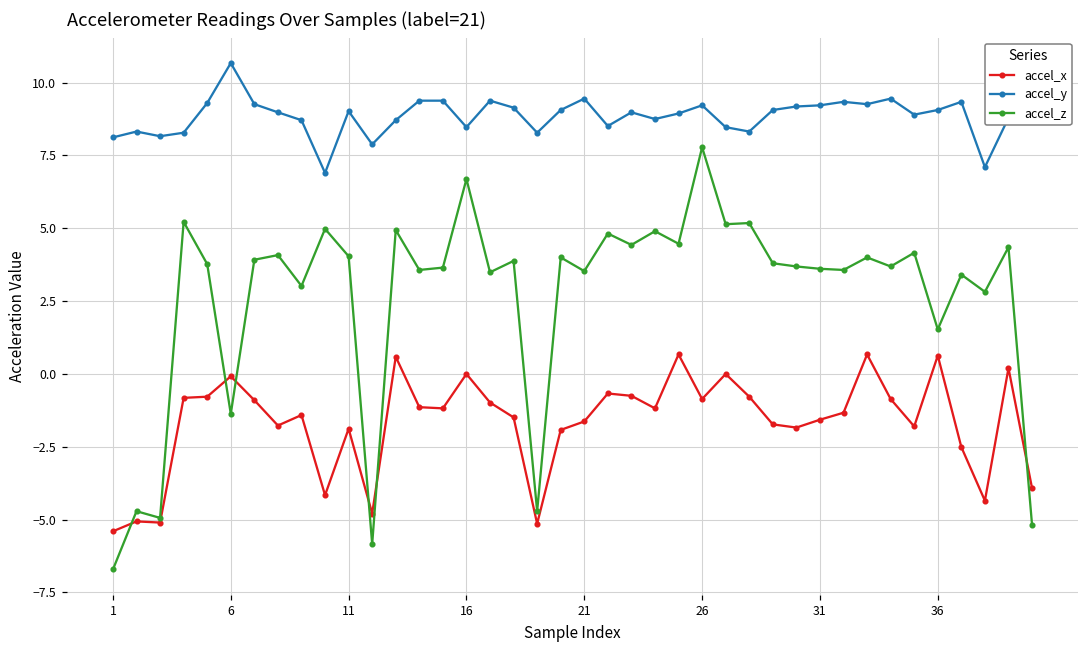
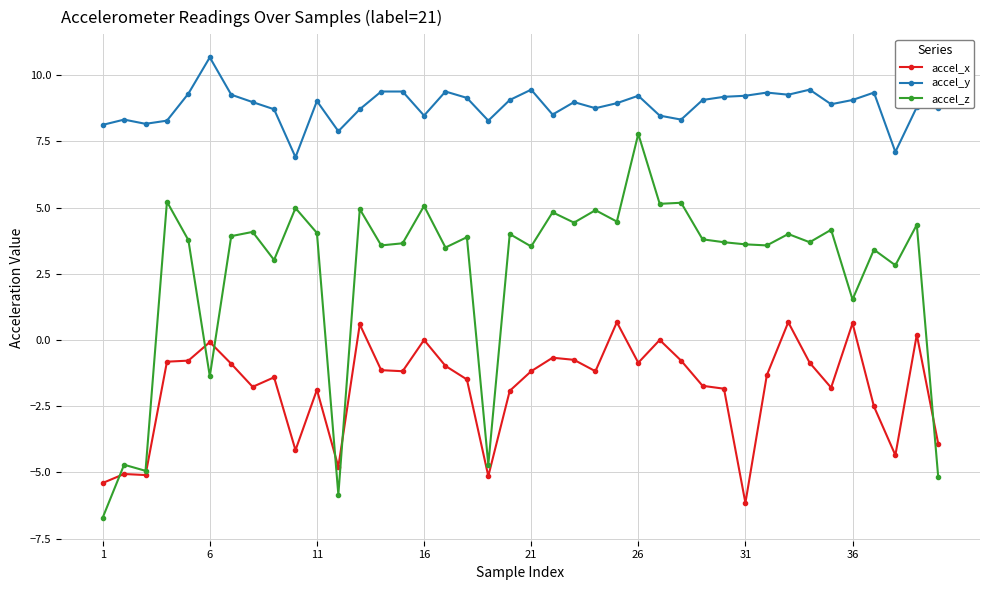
accel_z, 16: 6.7 -> 5.1
accel_x, 21: -1.6 -> -1.2
accel_x, 31: -1.6 -> -6.2
